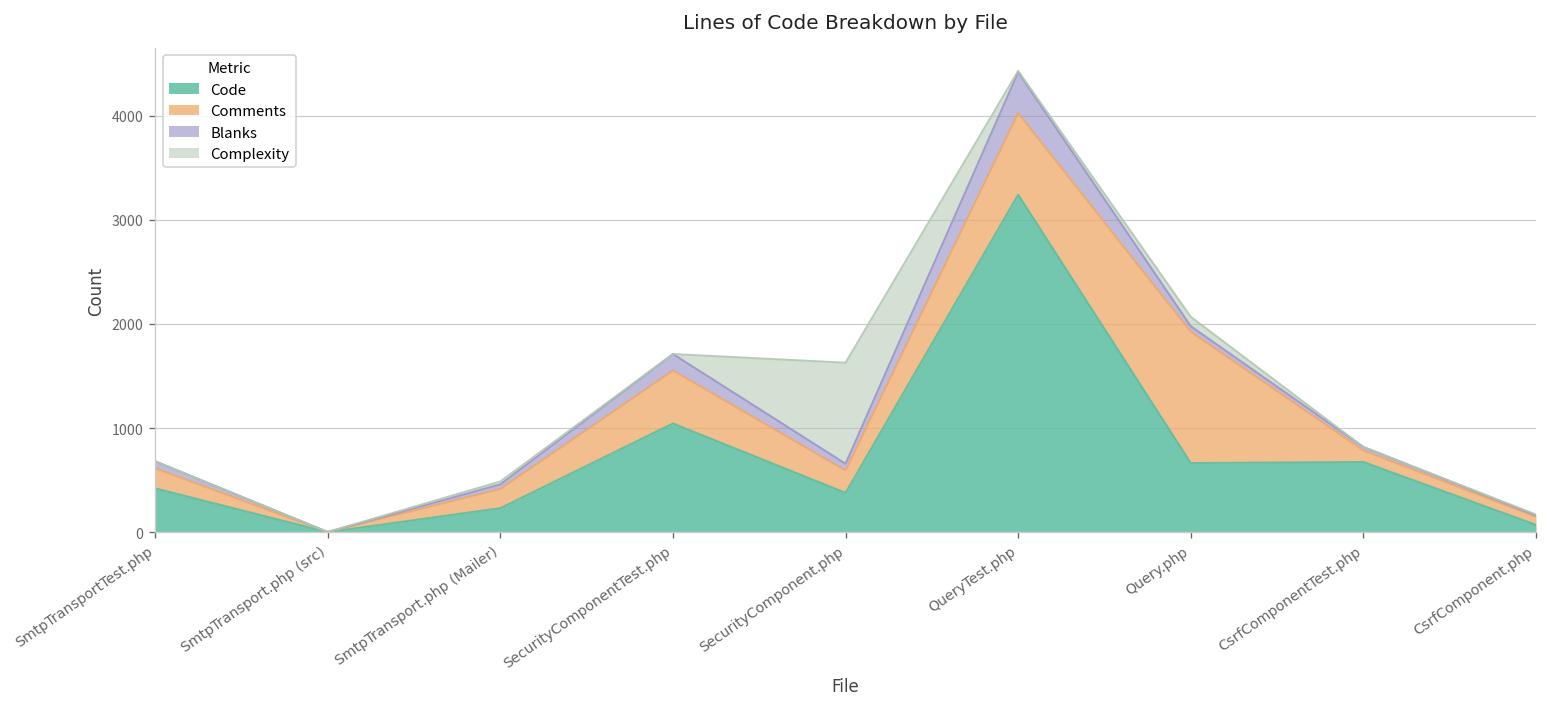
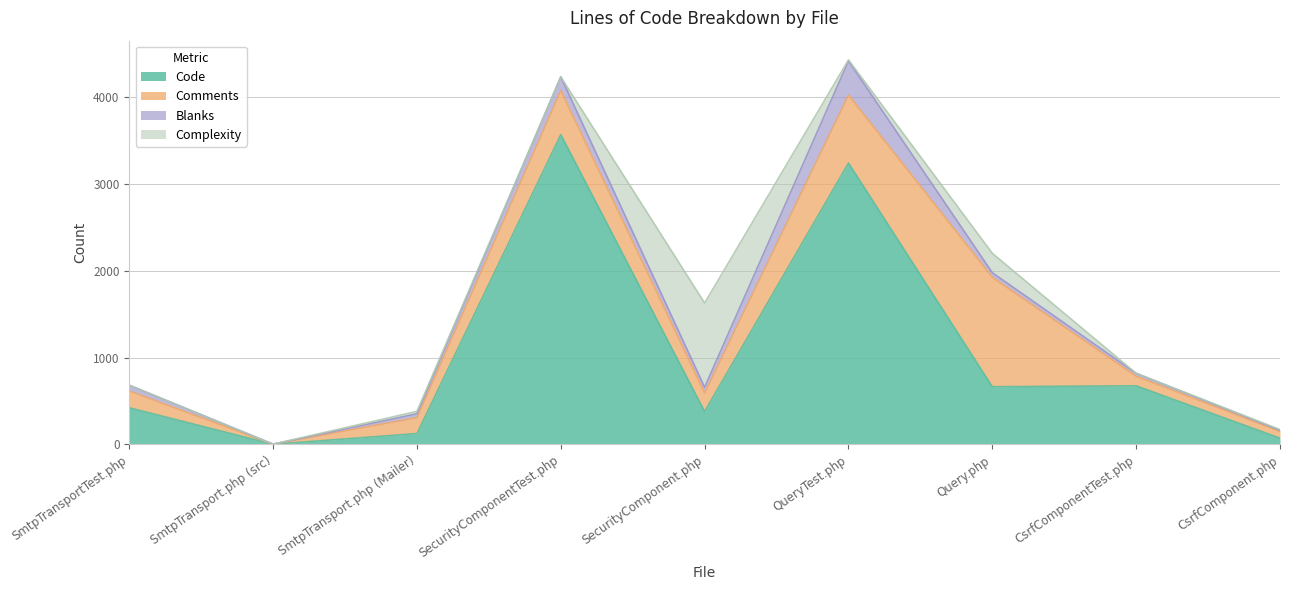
Code, SmtpTransport.php (Mailer): 200 -> 100
Code, SecurityComponentTest.php: 1000 -> 3600
Complexity, Query.php: 100 -> 200
